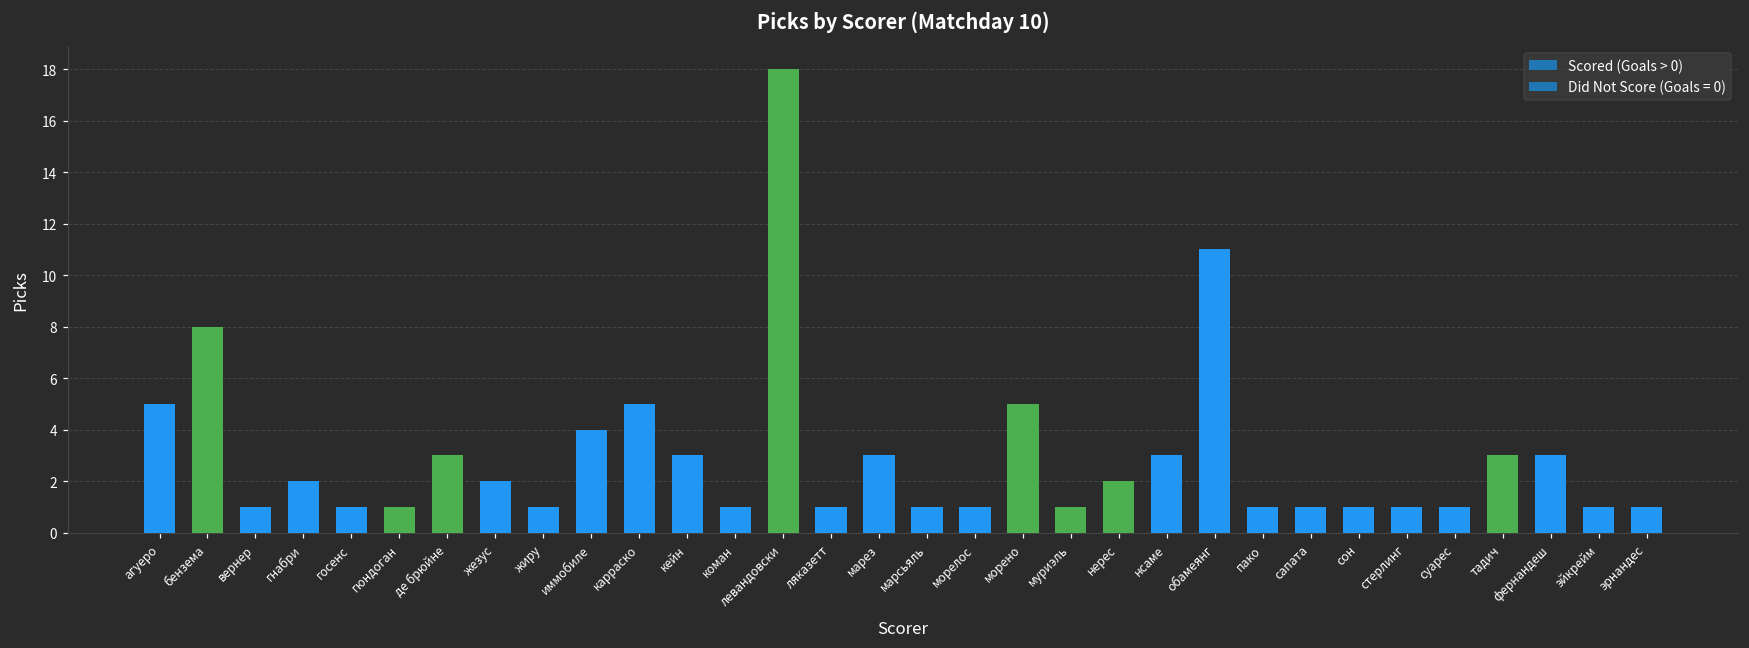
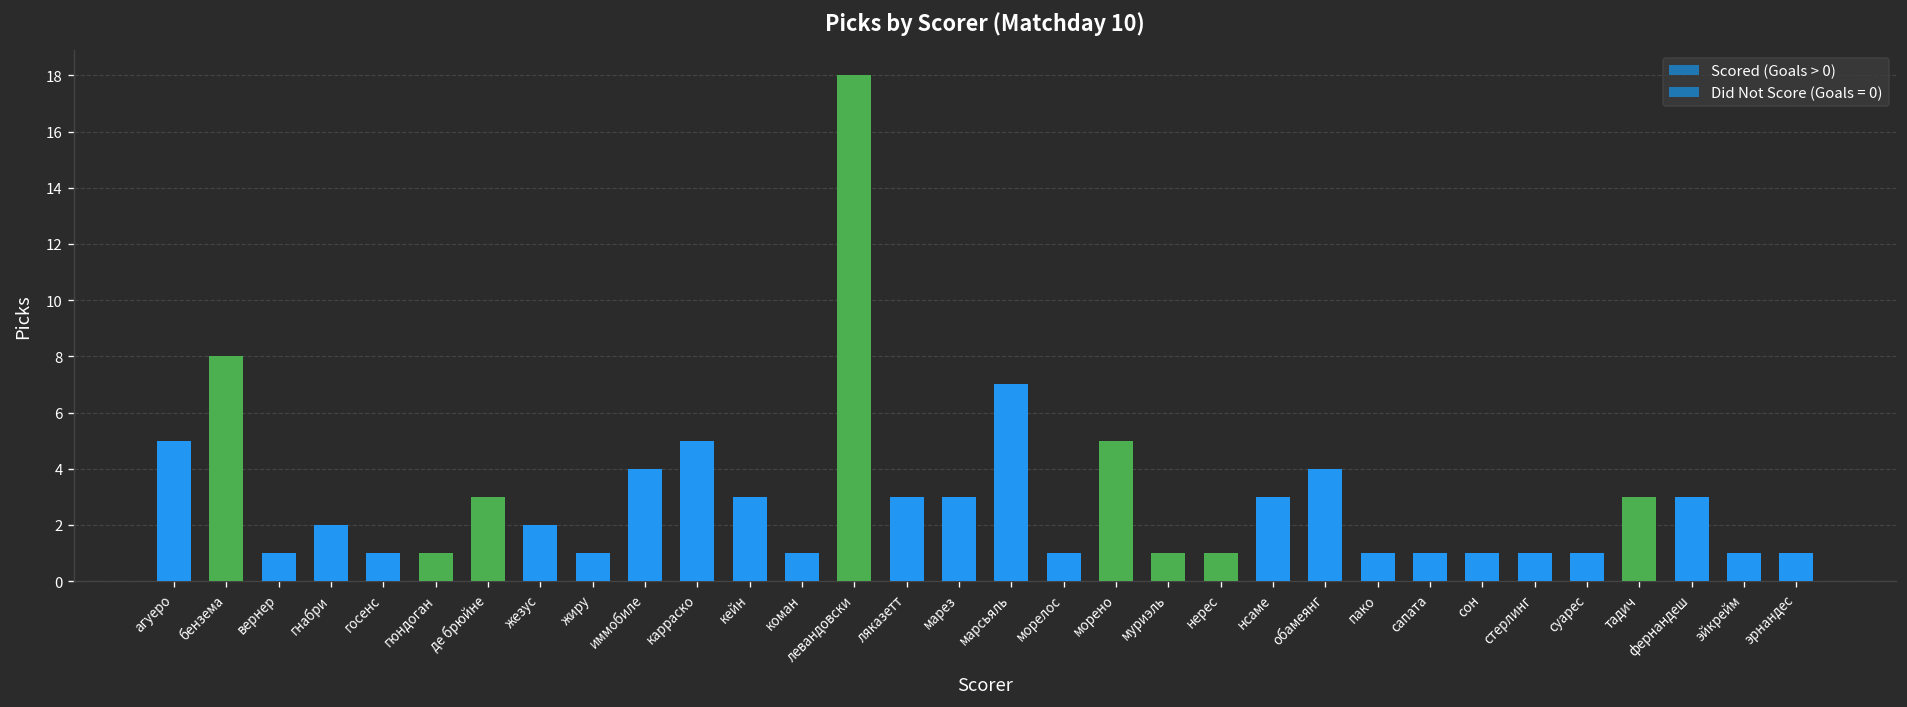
ляказетт: 1 -> 3
марсьяль: 1 -> 7
нерес: 2 -> 1
обамеянг: 11 -> 4
